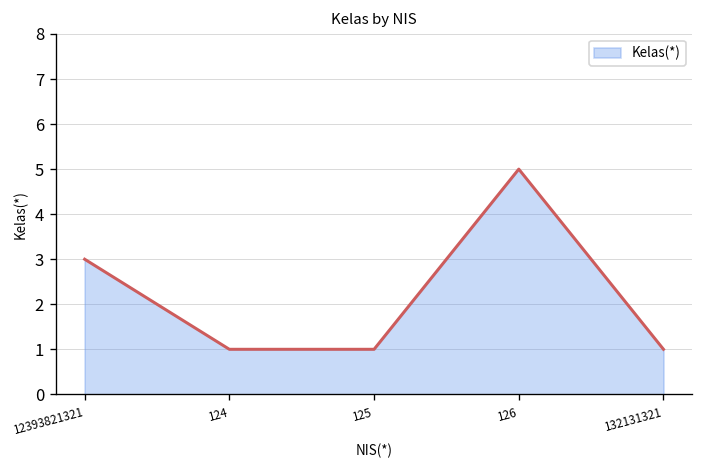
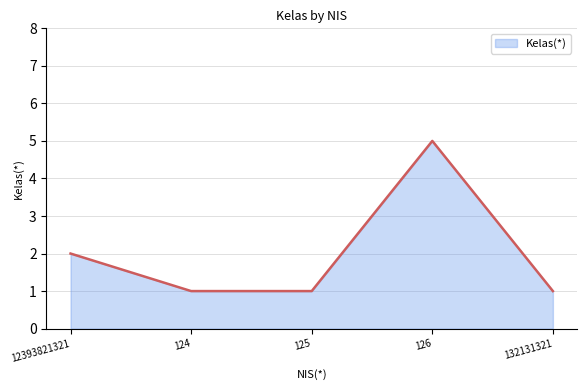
12393821321: 3 -> 2
